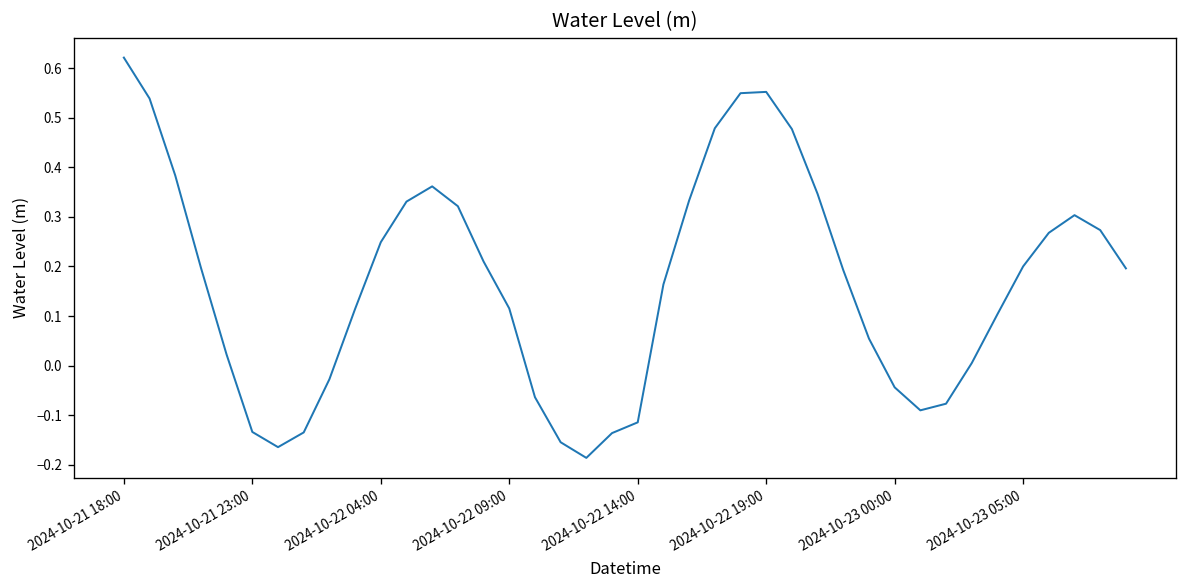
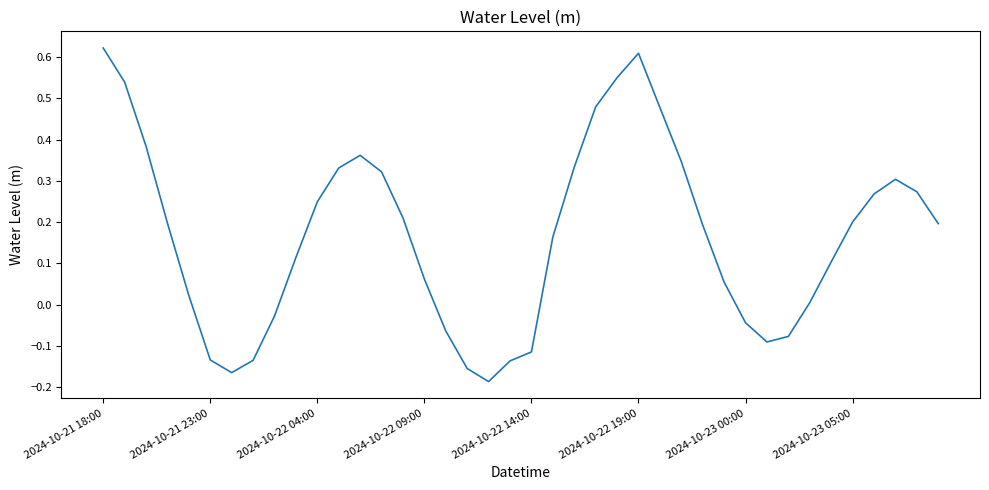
2024-10-22 09:00: 0.12 -> 0.06
2024-10-22 19:00: 0.55 -> 0.61
